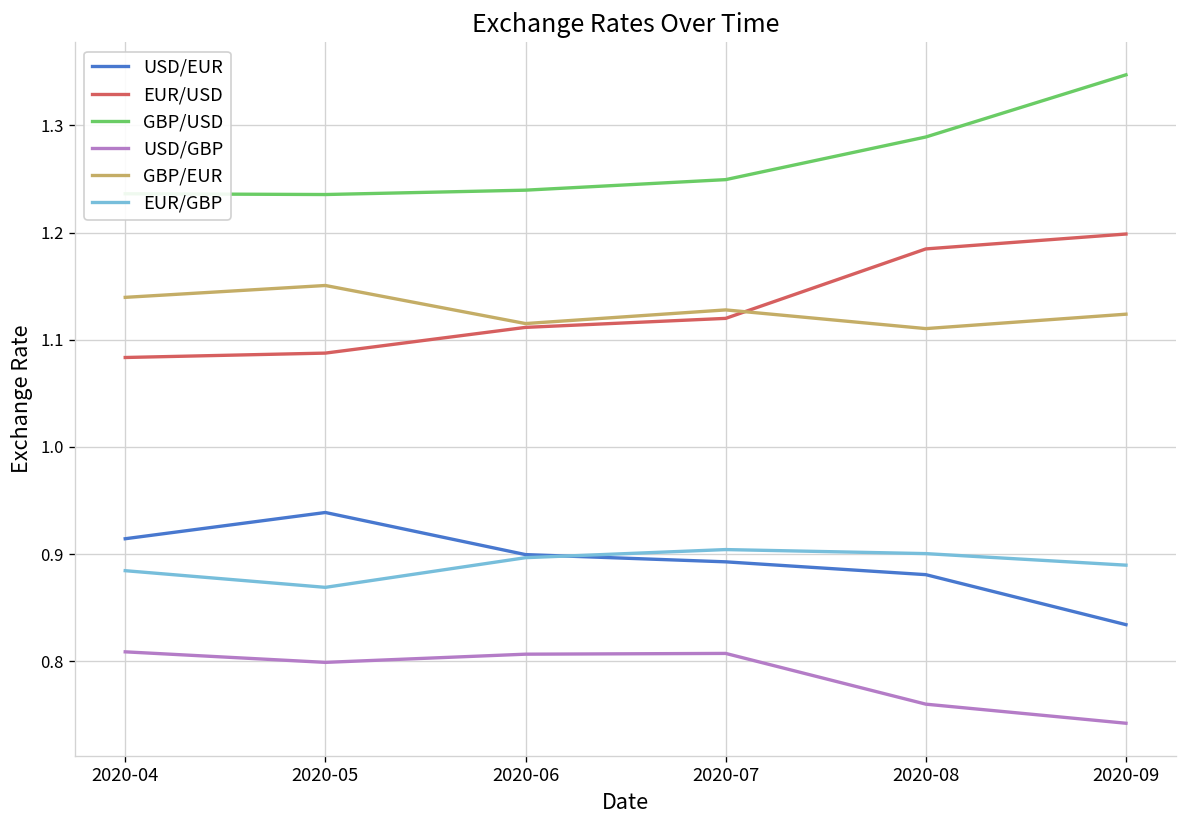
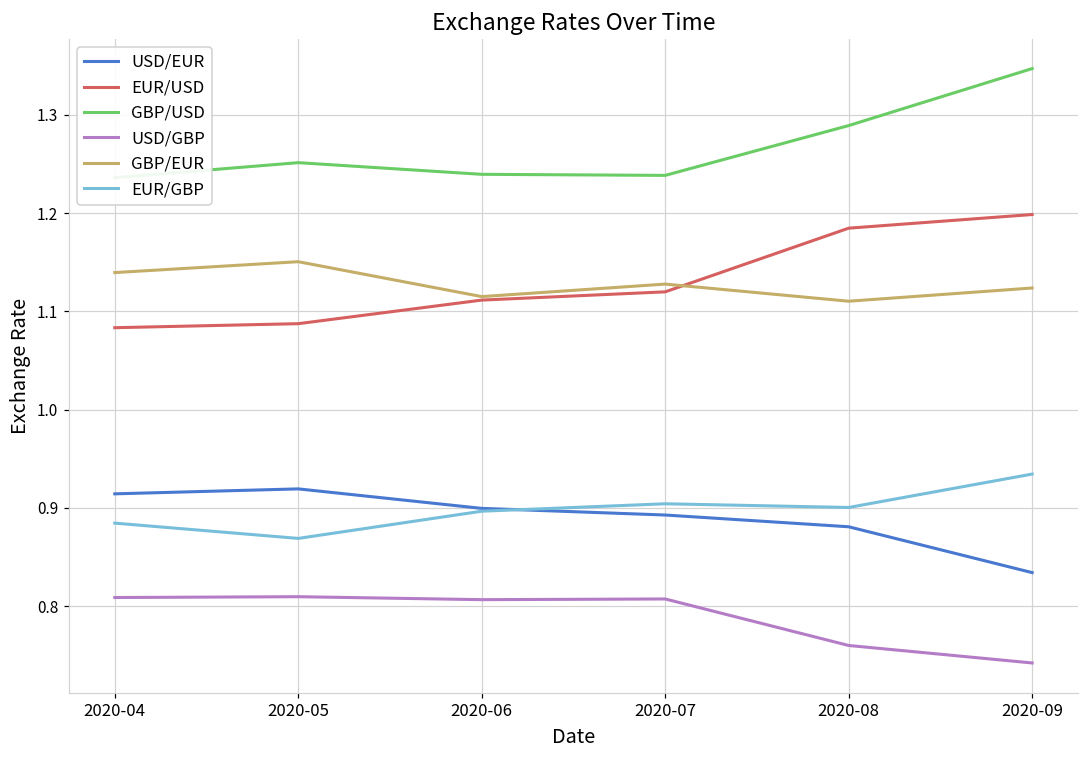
USD/EUR, 2020-05: 0.94 -> 0.92
GBP/USD, 2020-05: 1.24 -> 1.25
USD/GBP, 2020-05: 0.80 -> 0.81
GBP/USD, 2020-07: 1.25 -> 1.24
EUR/GBP, 2020-09: 0.89 -> 0.93
